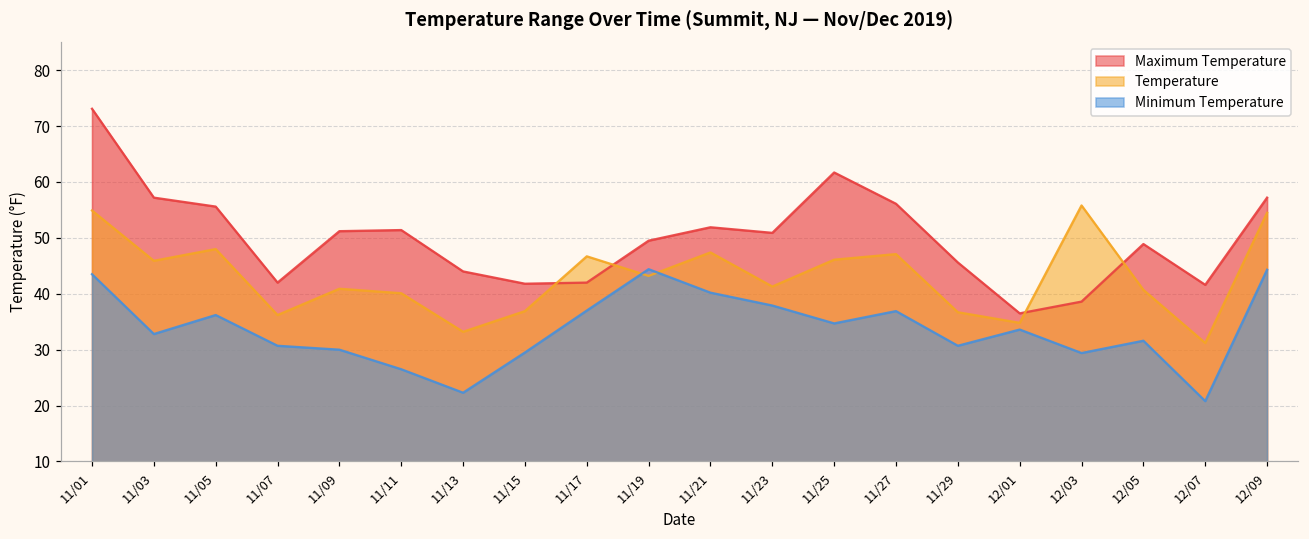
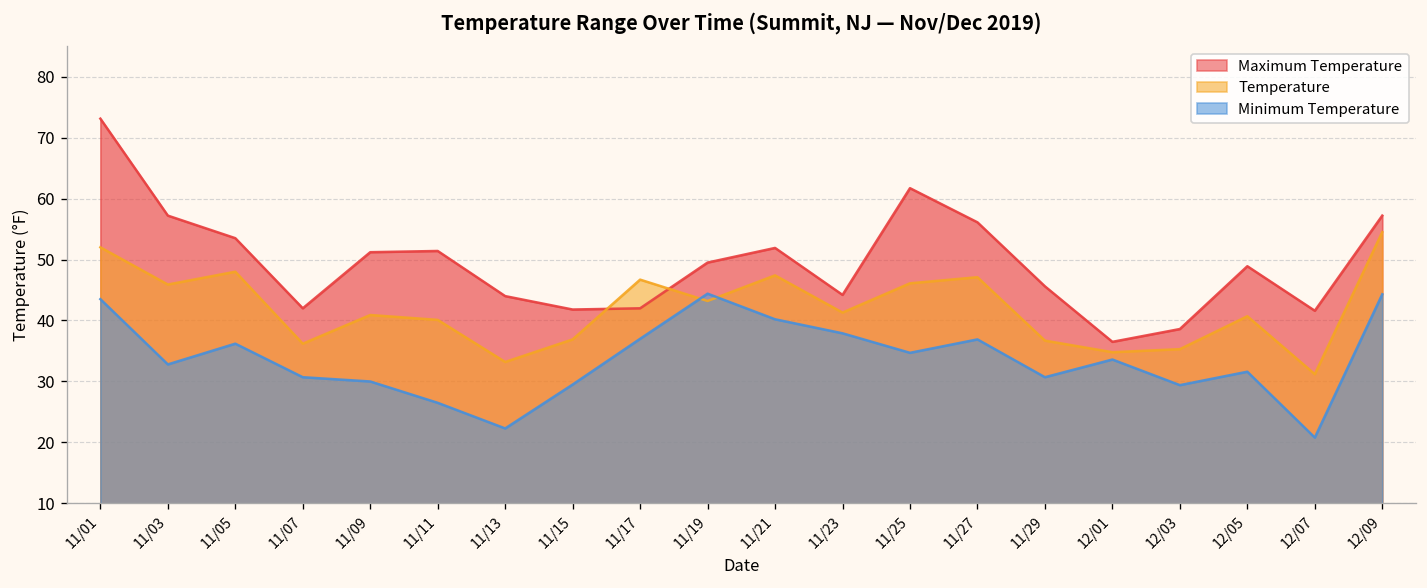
Temperature, 11/01: 55 -> 52
Maximum Temperature, 11/05: 56 -> 54
Maximum Temperature, 11/23: 51 -> 44
Temperature, 12/03: 56 -> 35
